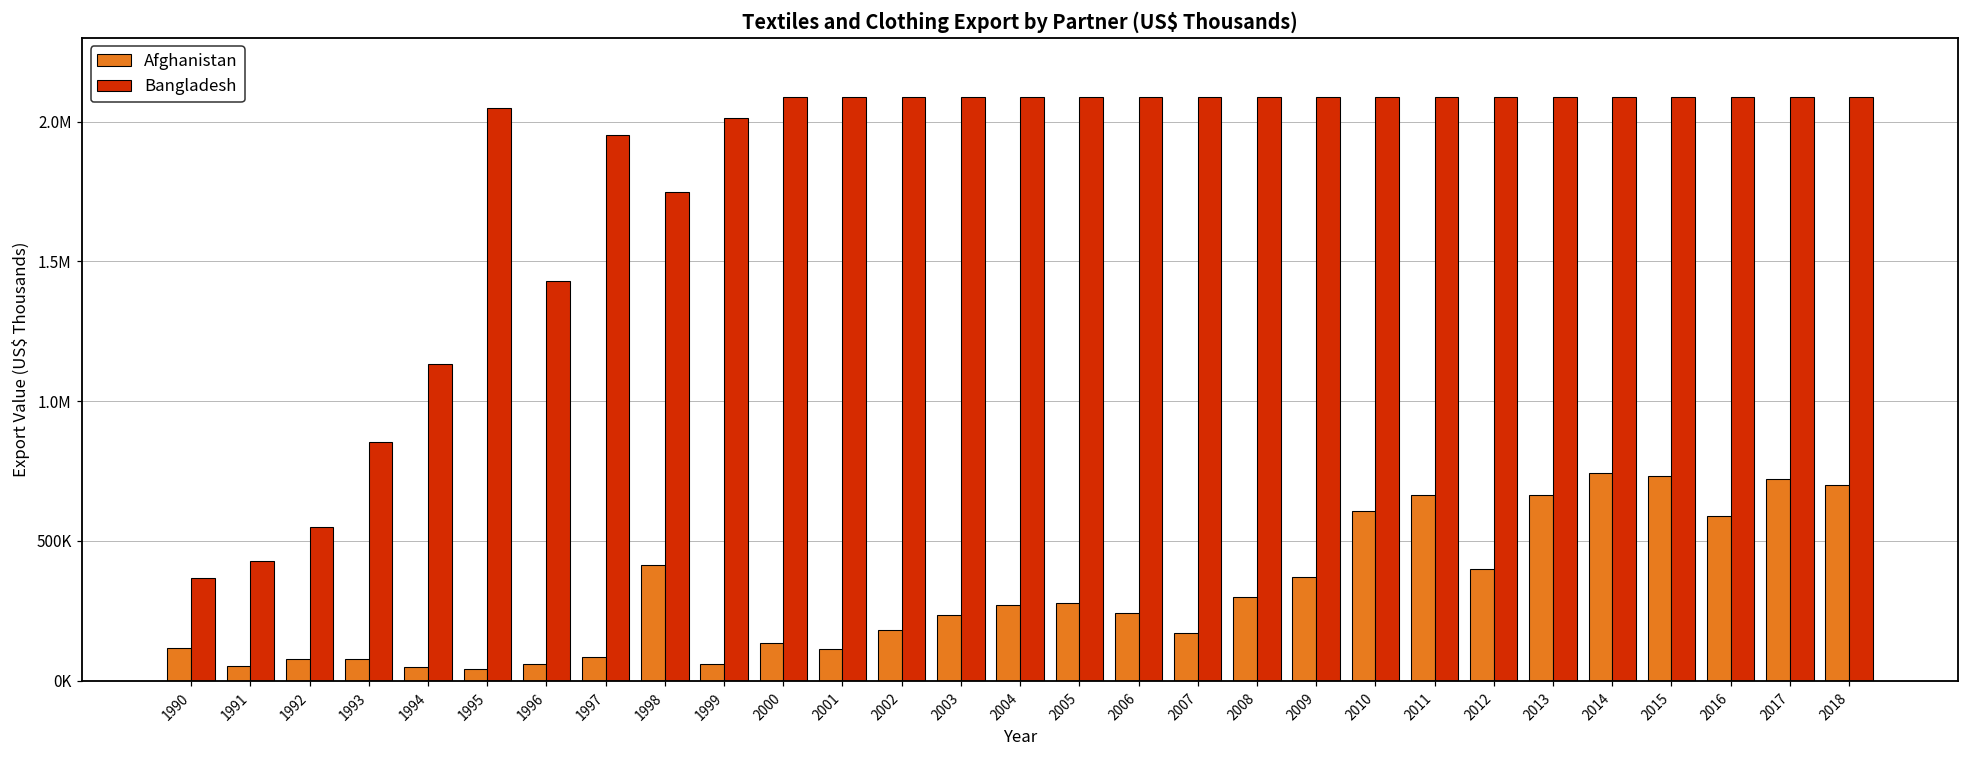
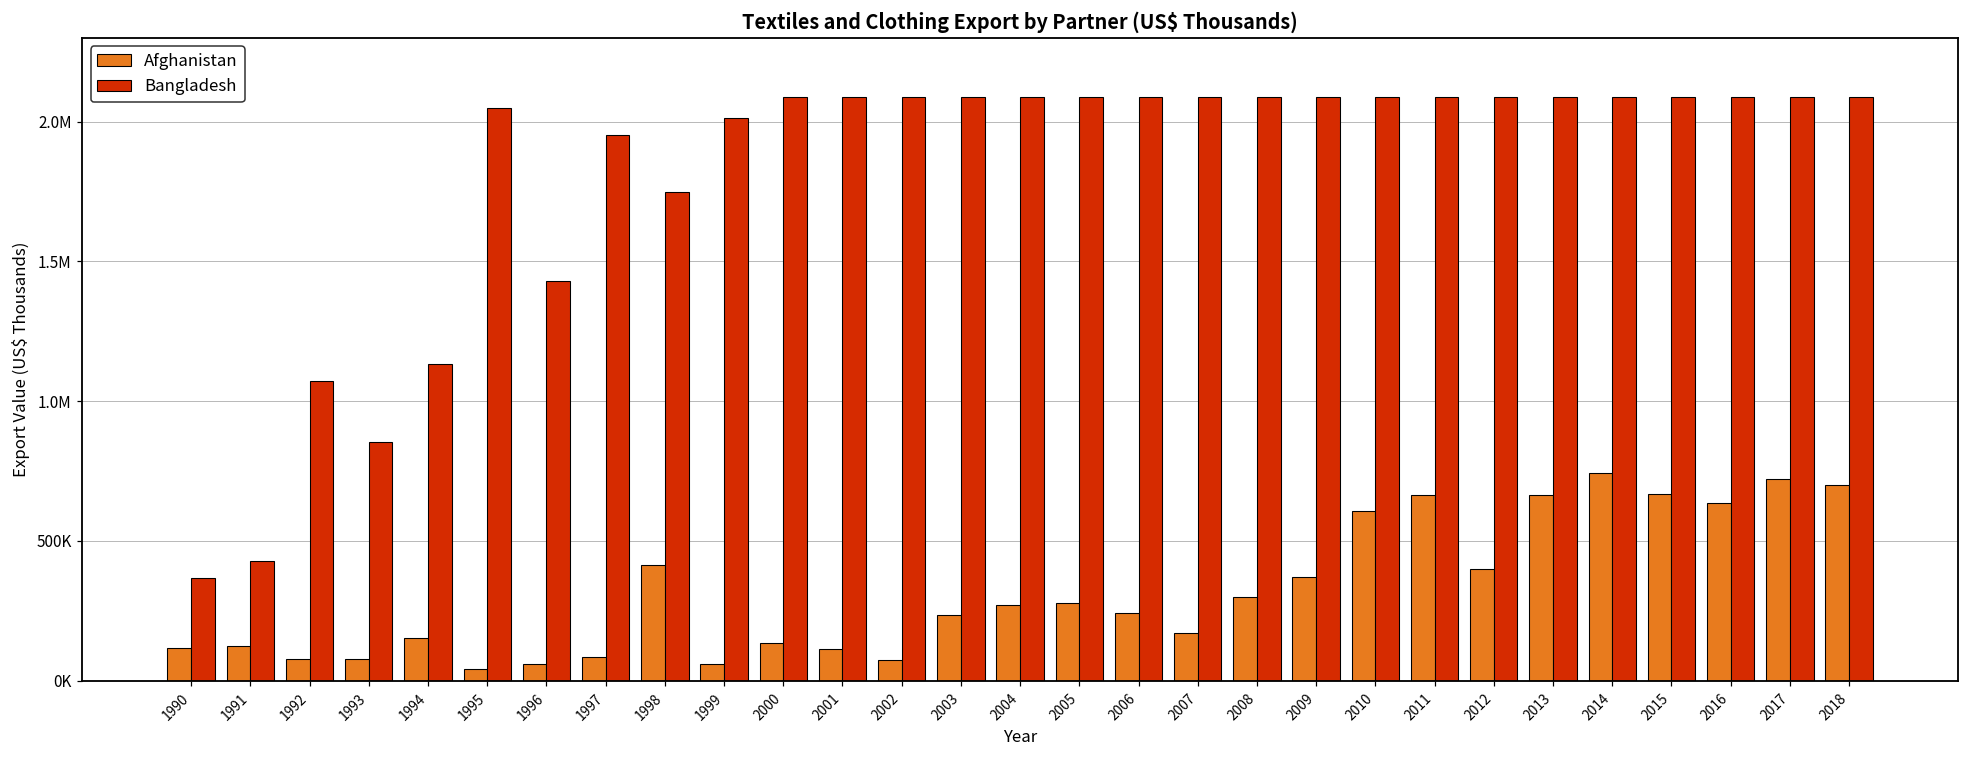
Afghanistan, 1991: 50000 -> 120000
Bangladesh, 1992: 550000 -> 1070000
Afghanistan, 1994: 50000 -> 150000
Afghanistan, 2002: 180000 -> 70000
Afghanistan, 2015: 730000 -> 670000
Afghanistan, 2016: 590000 -> 630000
